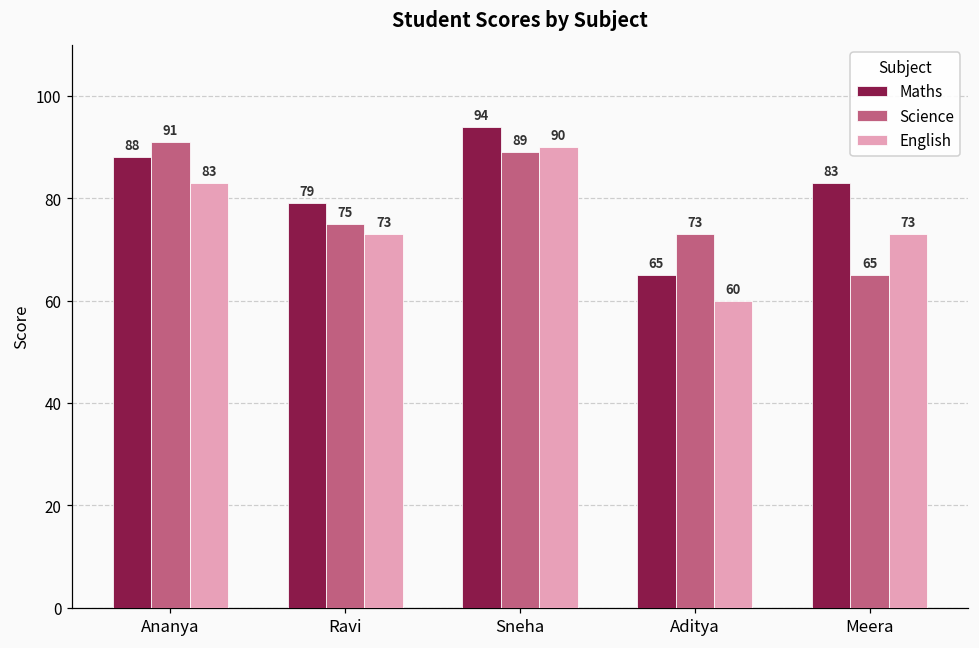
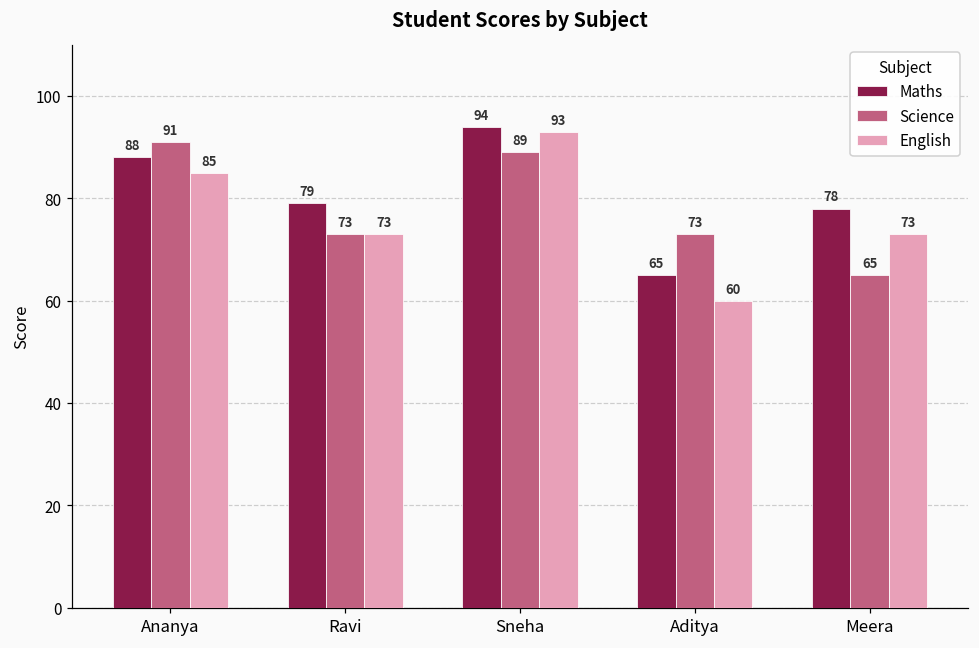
English, Ananya: 83 -> 85
Science, Ravi: 75 -> 73
English, Sneha: 90 -> 93
Maths, Meera: 83 -> 78
